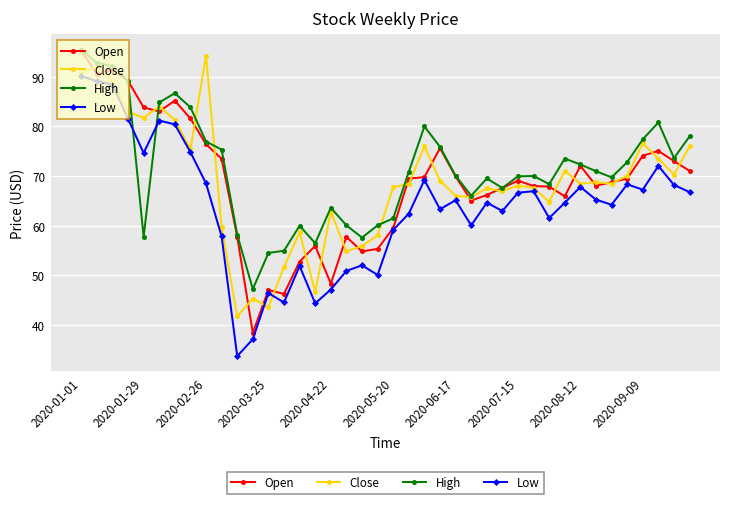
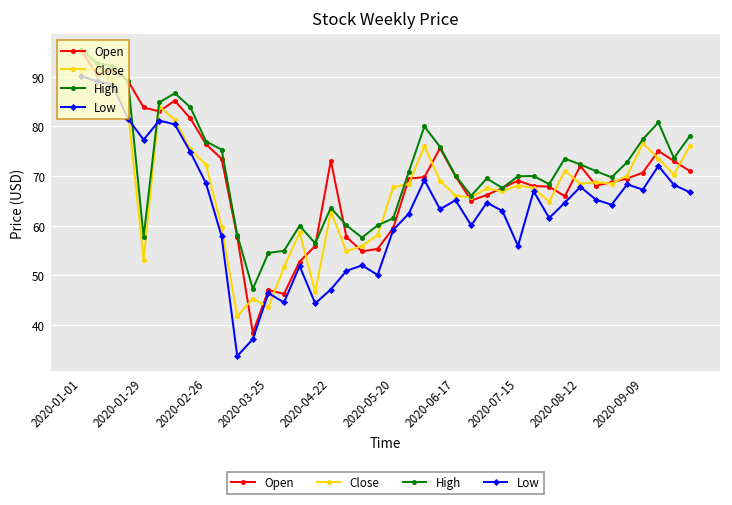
Close, 2020-01-29: 82 -> 53
Low, 2020-01-29: 75 -> 77
Close, 2020-02-26: 94 -> 72
Open, 2020-04-22: 48 -> 73
Low, 2020-07-15: 67 -> 56
Open, 2020-09-09: 74 -> 71
